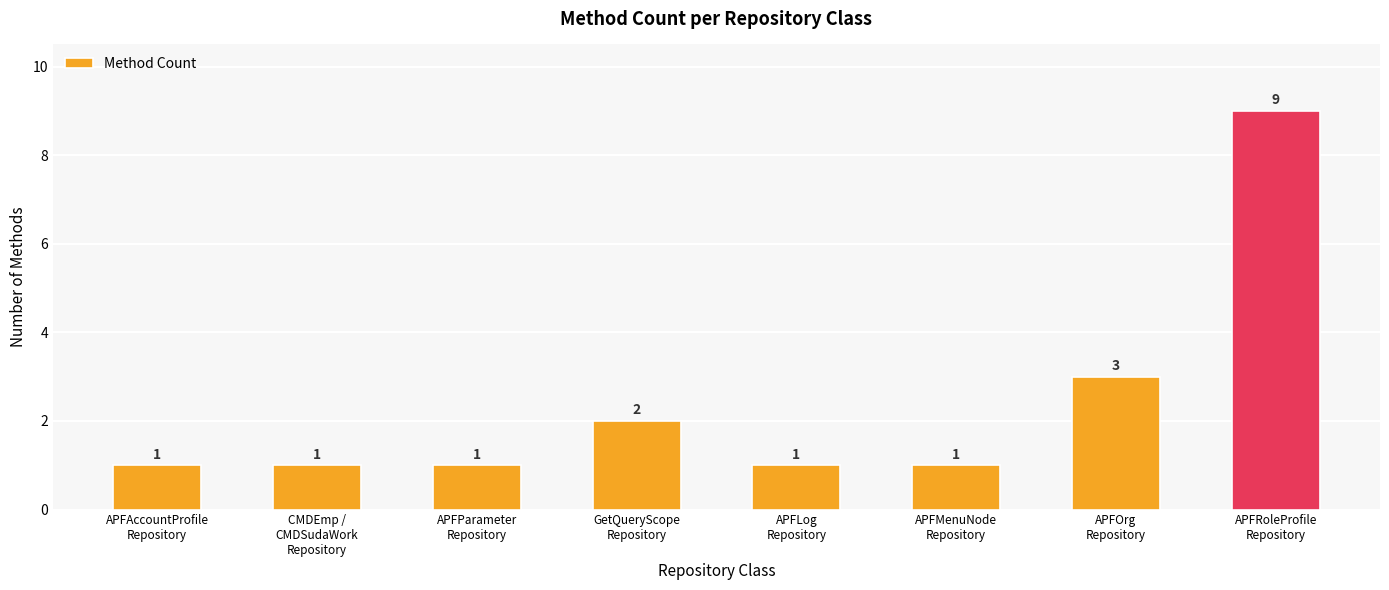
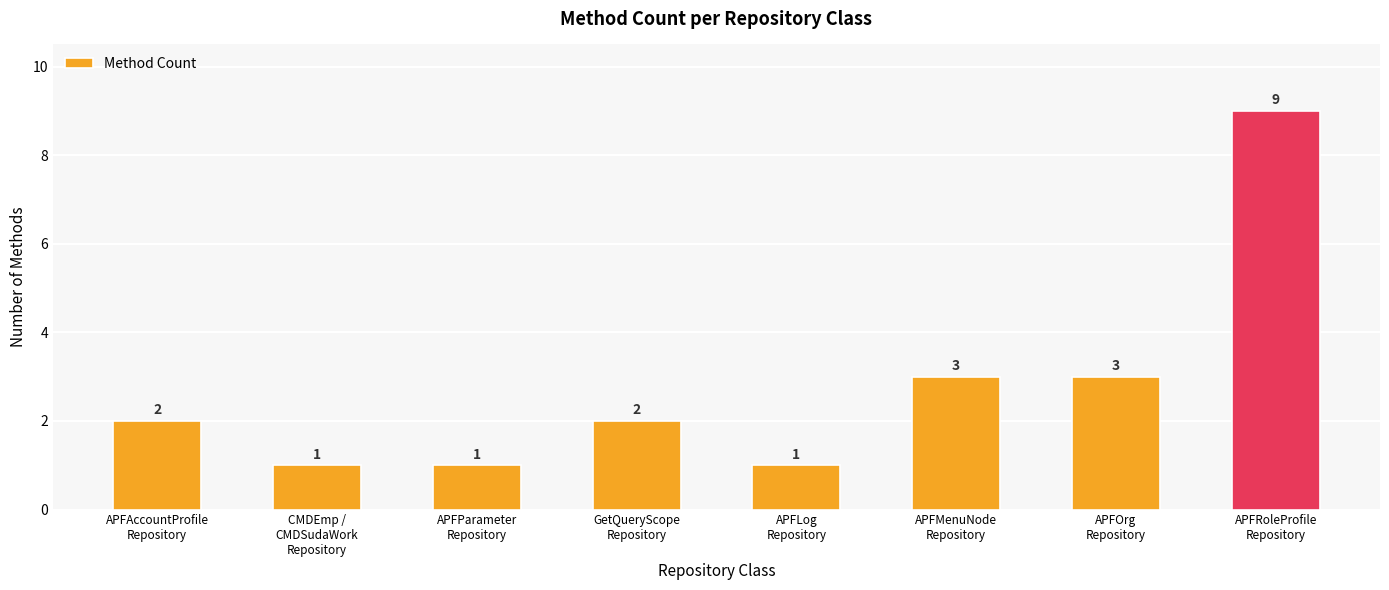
APFAccountProfile Repository: 1 -> 2
APFMenuNode Repository: 1 -> 3
